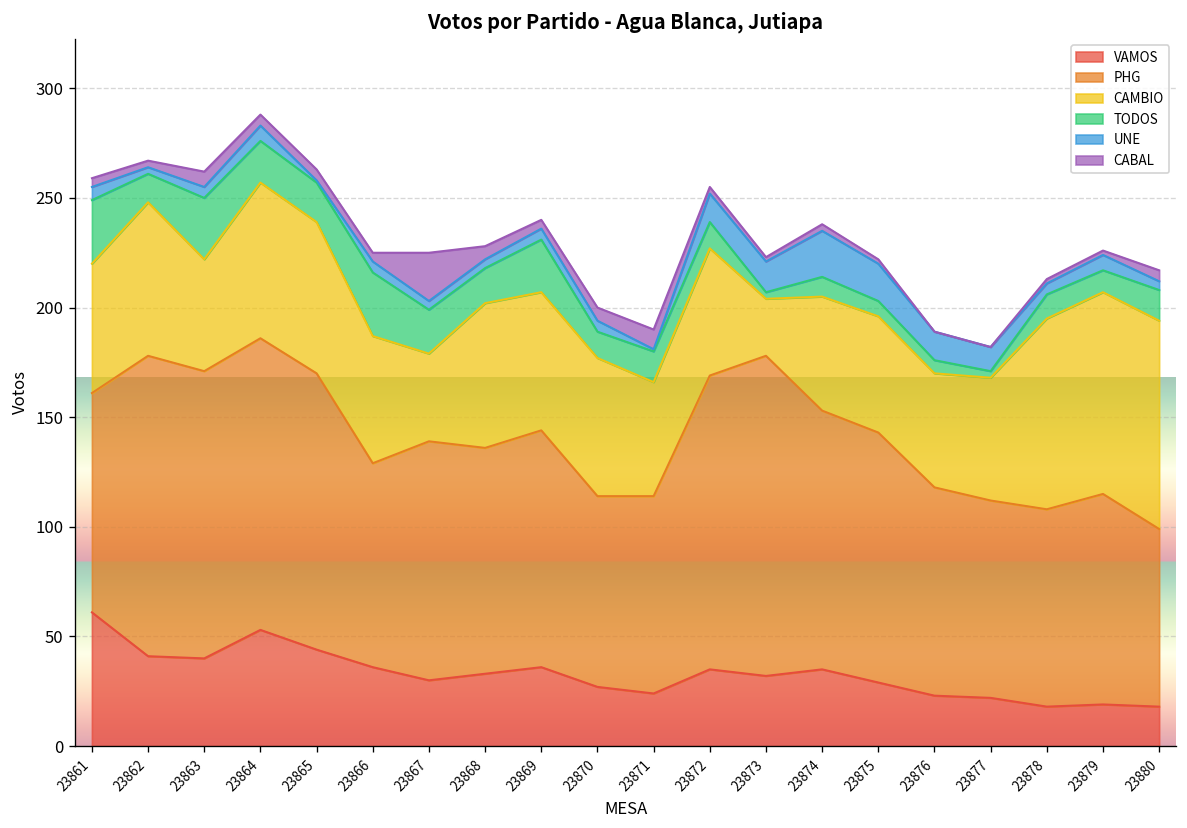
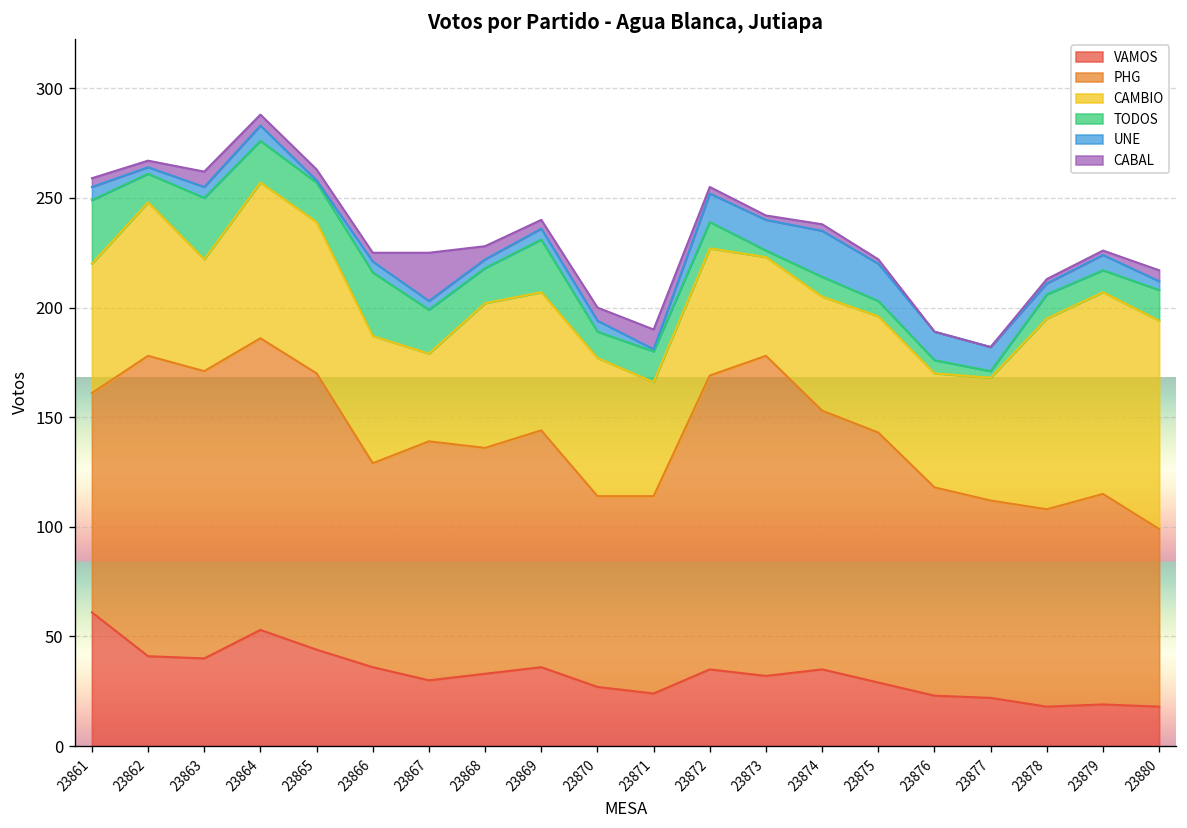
CAMBIO, 23873: 26 -> 45
